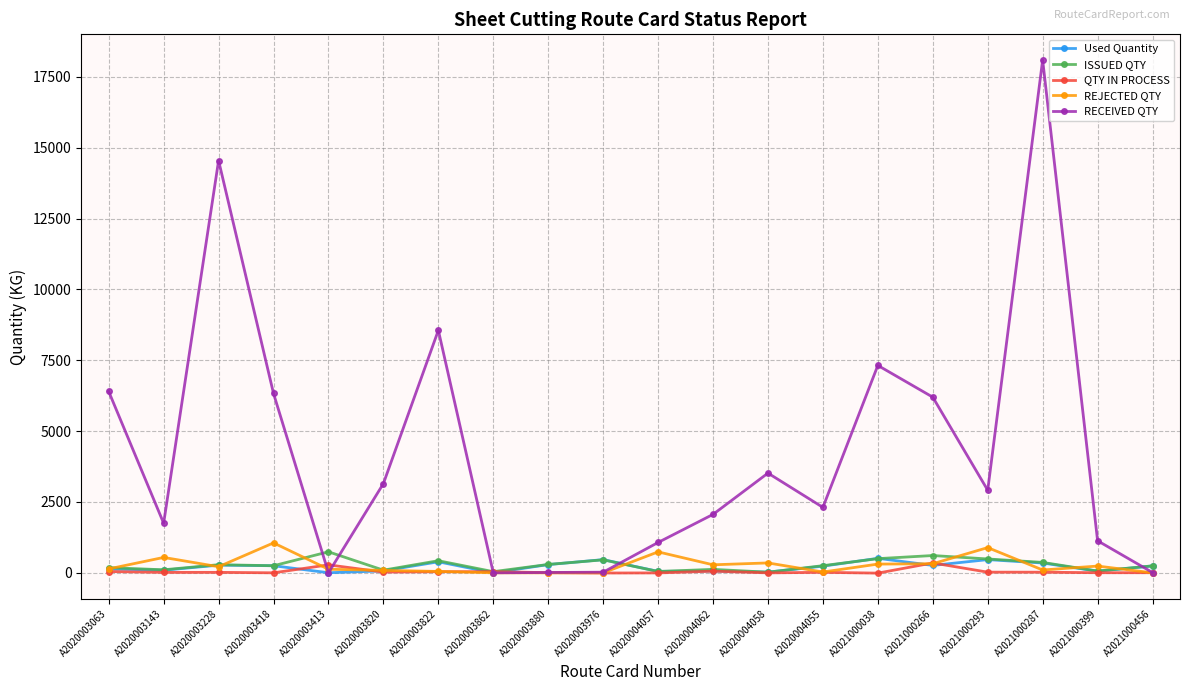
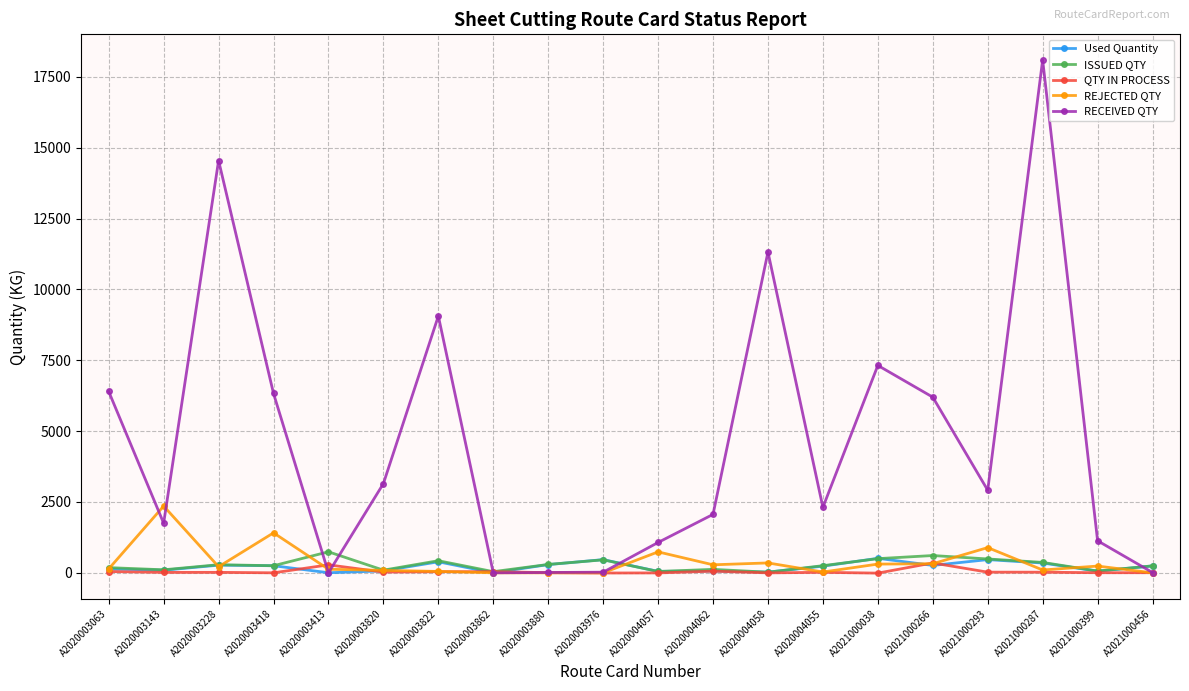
REJECTED QTY, A2020003143: 500 -> 2400
REJECTED QTY, A2020003418: 1100 -> 1400
RECEIVED QTY, A2020003822: 8600 -> 9100
RECEIVED QTY, A2020004058: 3500 -> 11300
